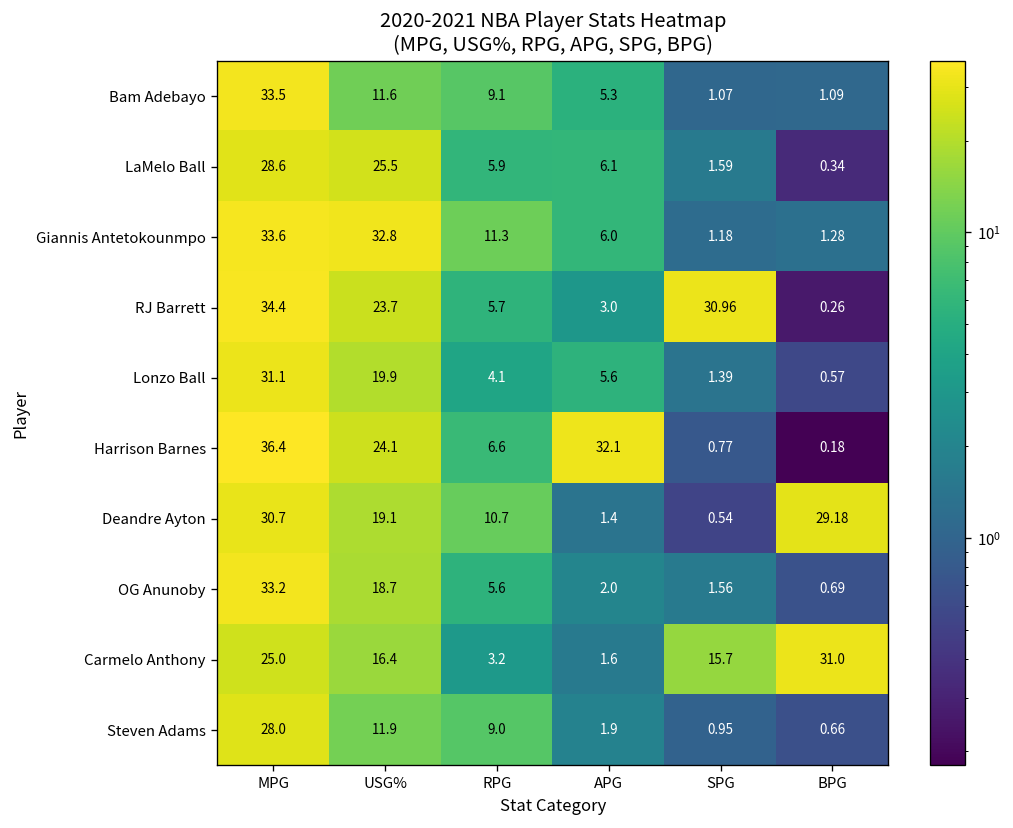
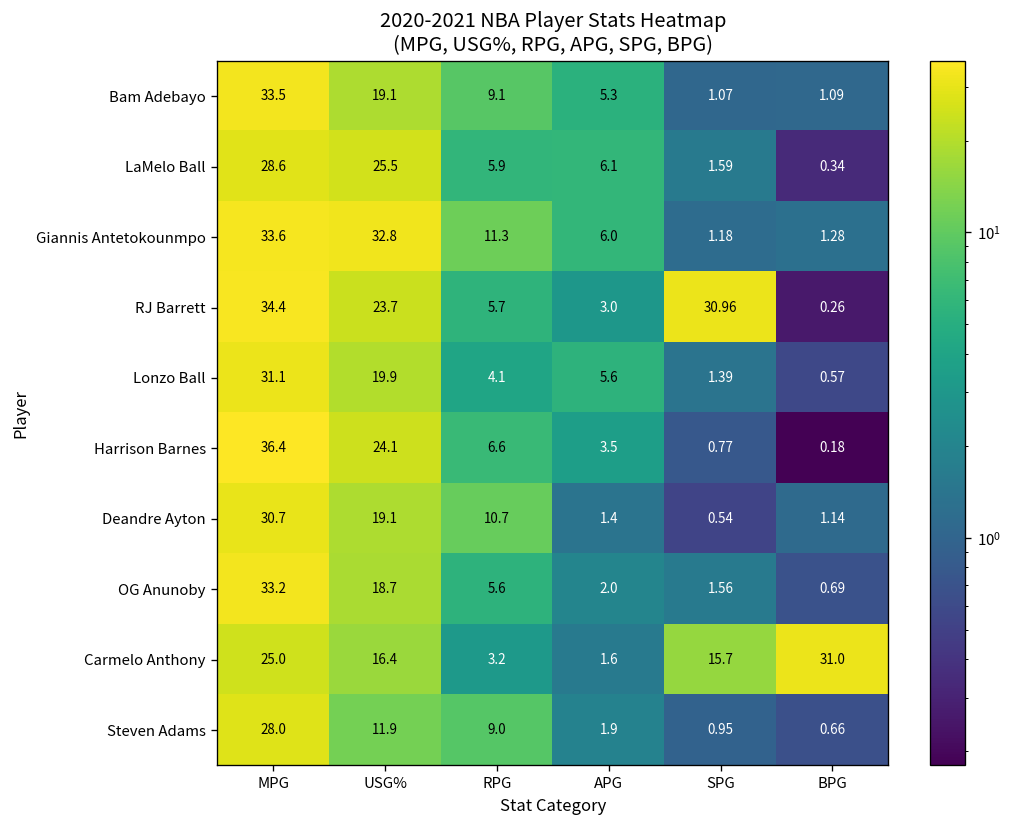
Bam Adebayo, USG%: 11.6 -> 19.1
Harrison Barnes, APG: 32.1 -> 3.5
Deandre Ayton, BPG: 29.18 -> 1.14
